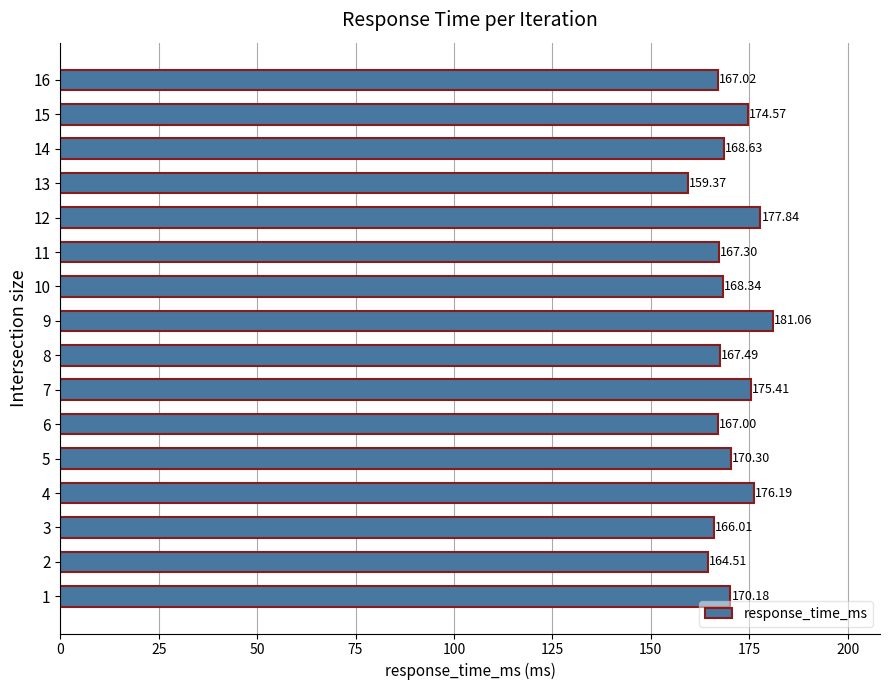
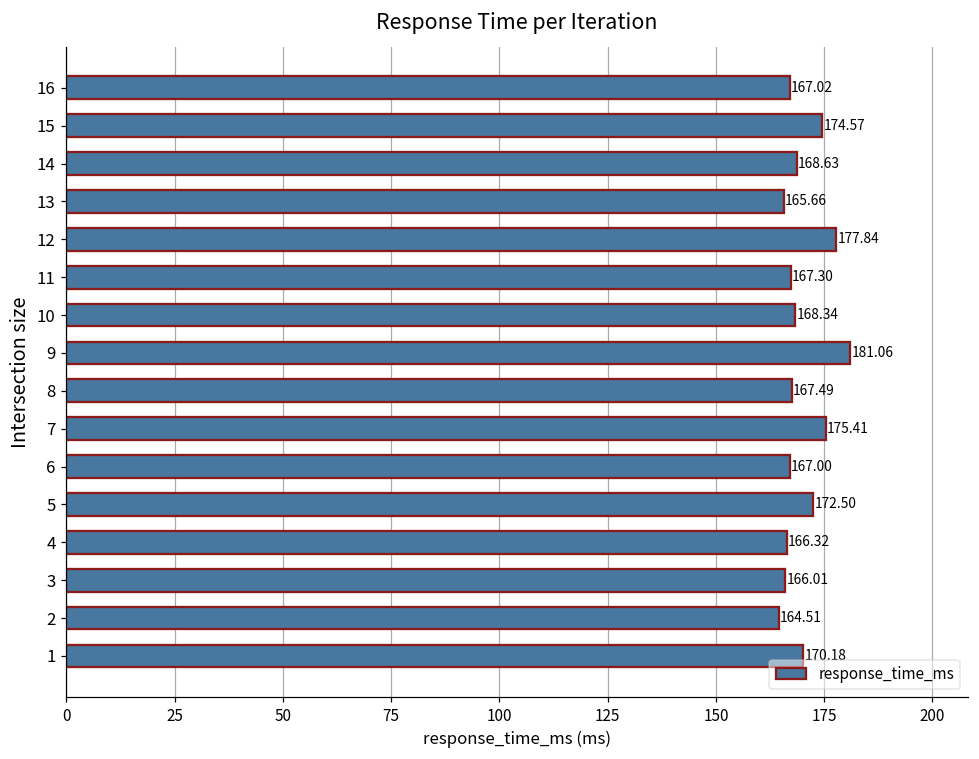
13: 159.37 -> 165.66
5: 170.30 -> 172.50
4: 176.19 -> 166.32
